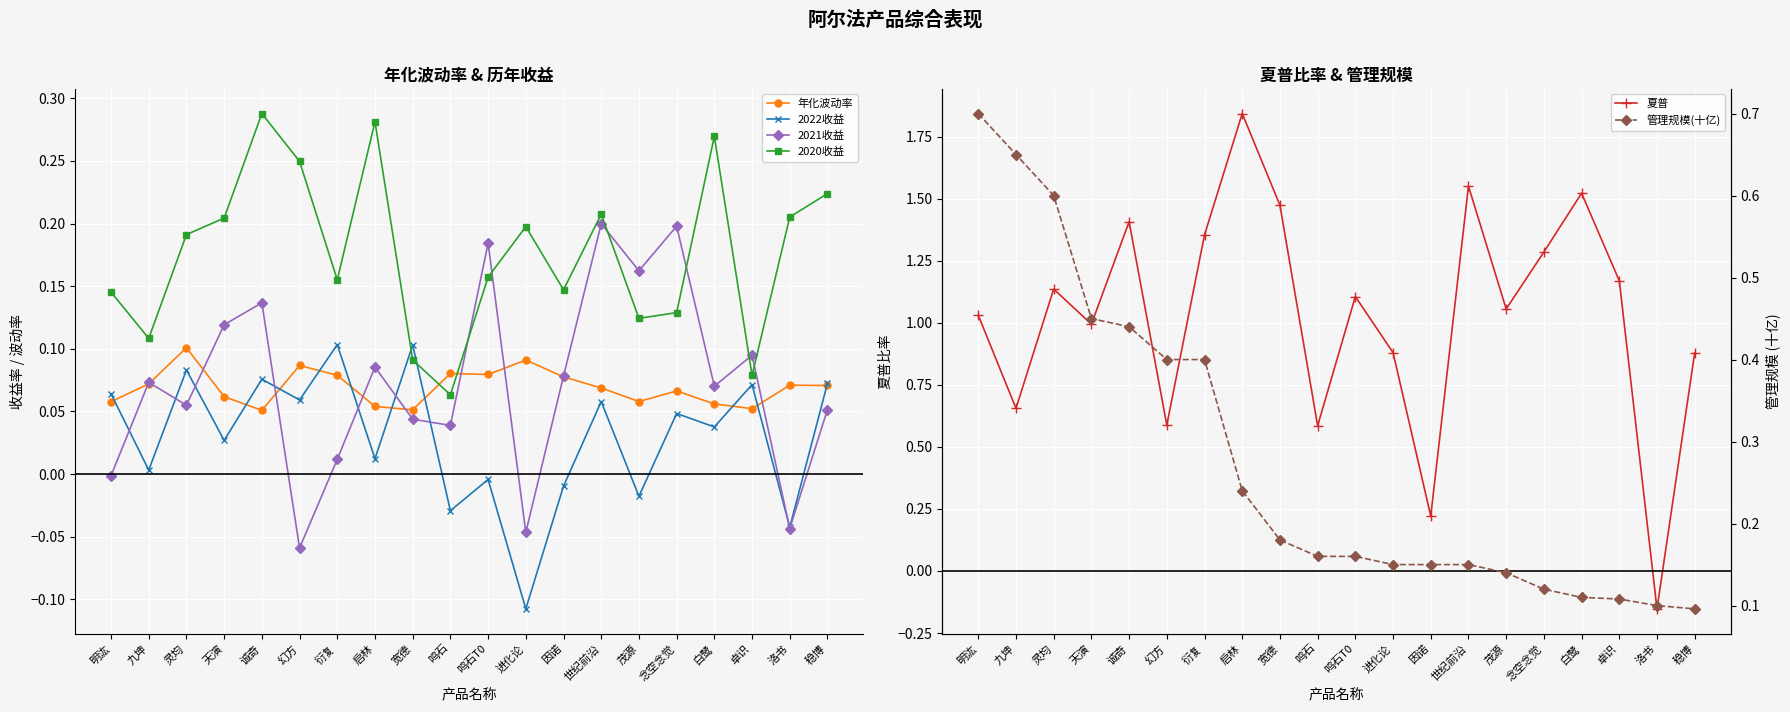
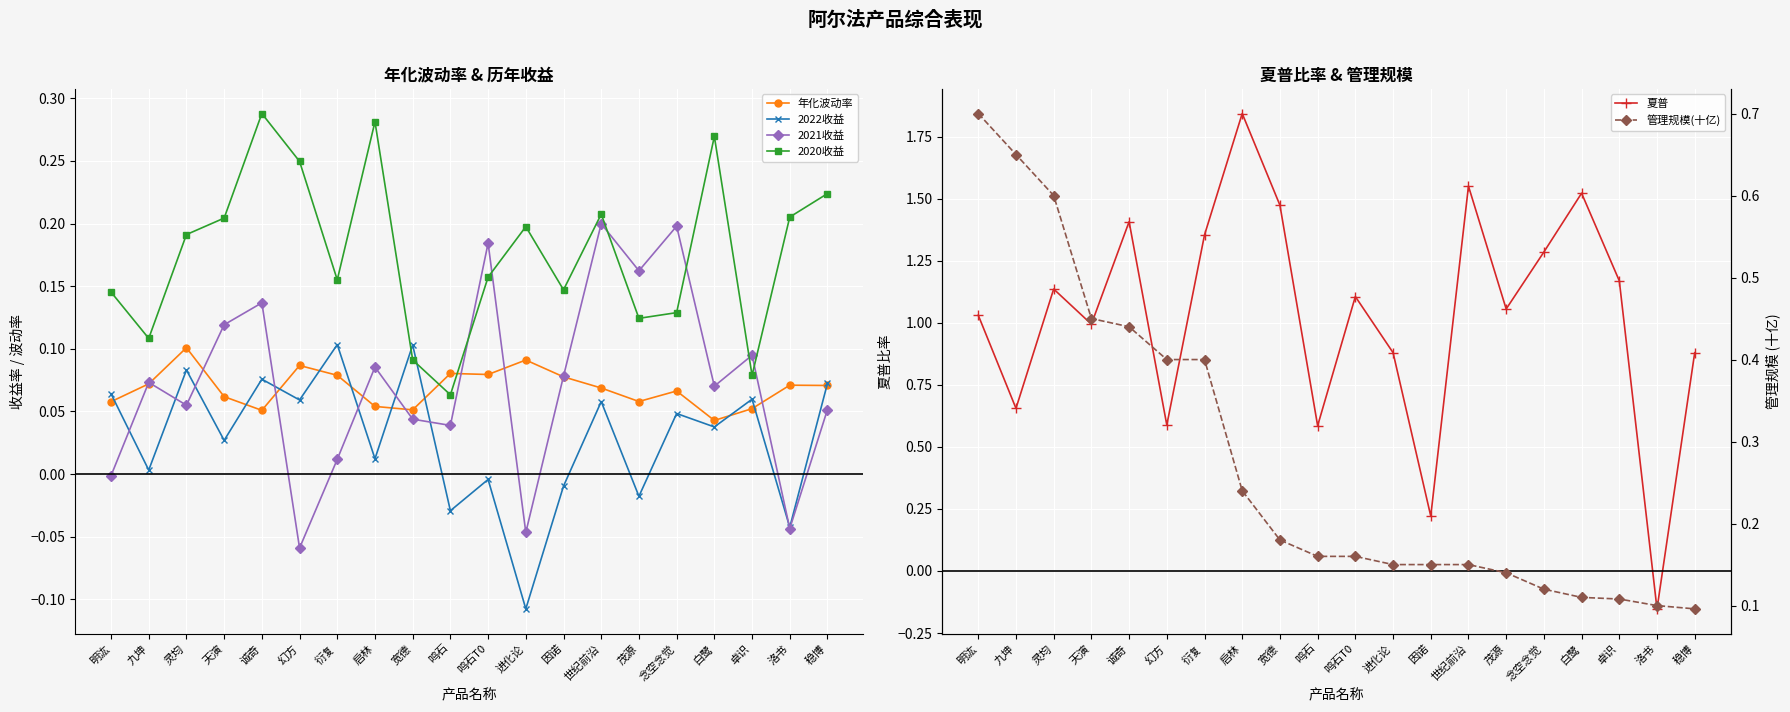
年化波动率 & 历年收益, 年化波动率, 白鹭: 0.056 -> 0.043
年化波动率 & 历年收益, 2022收益, 卓识: 0.071 -> 0.060
